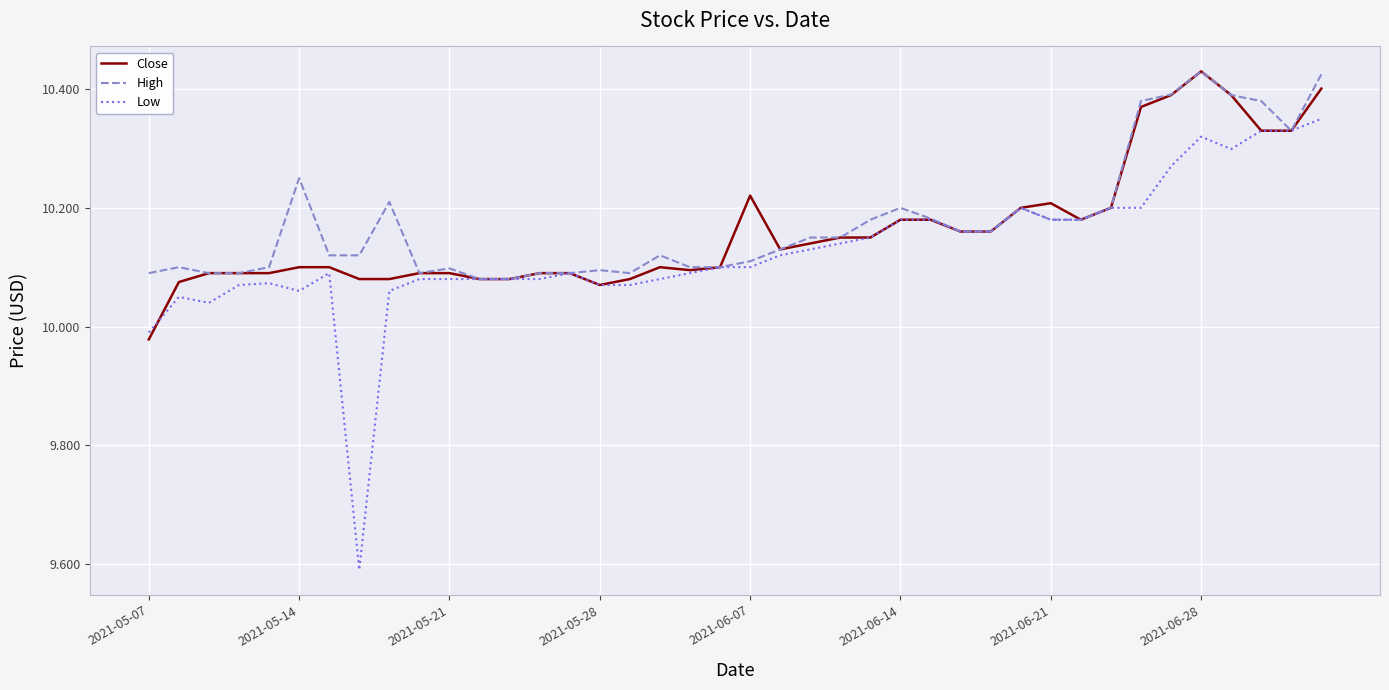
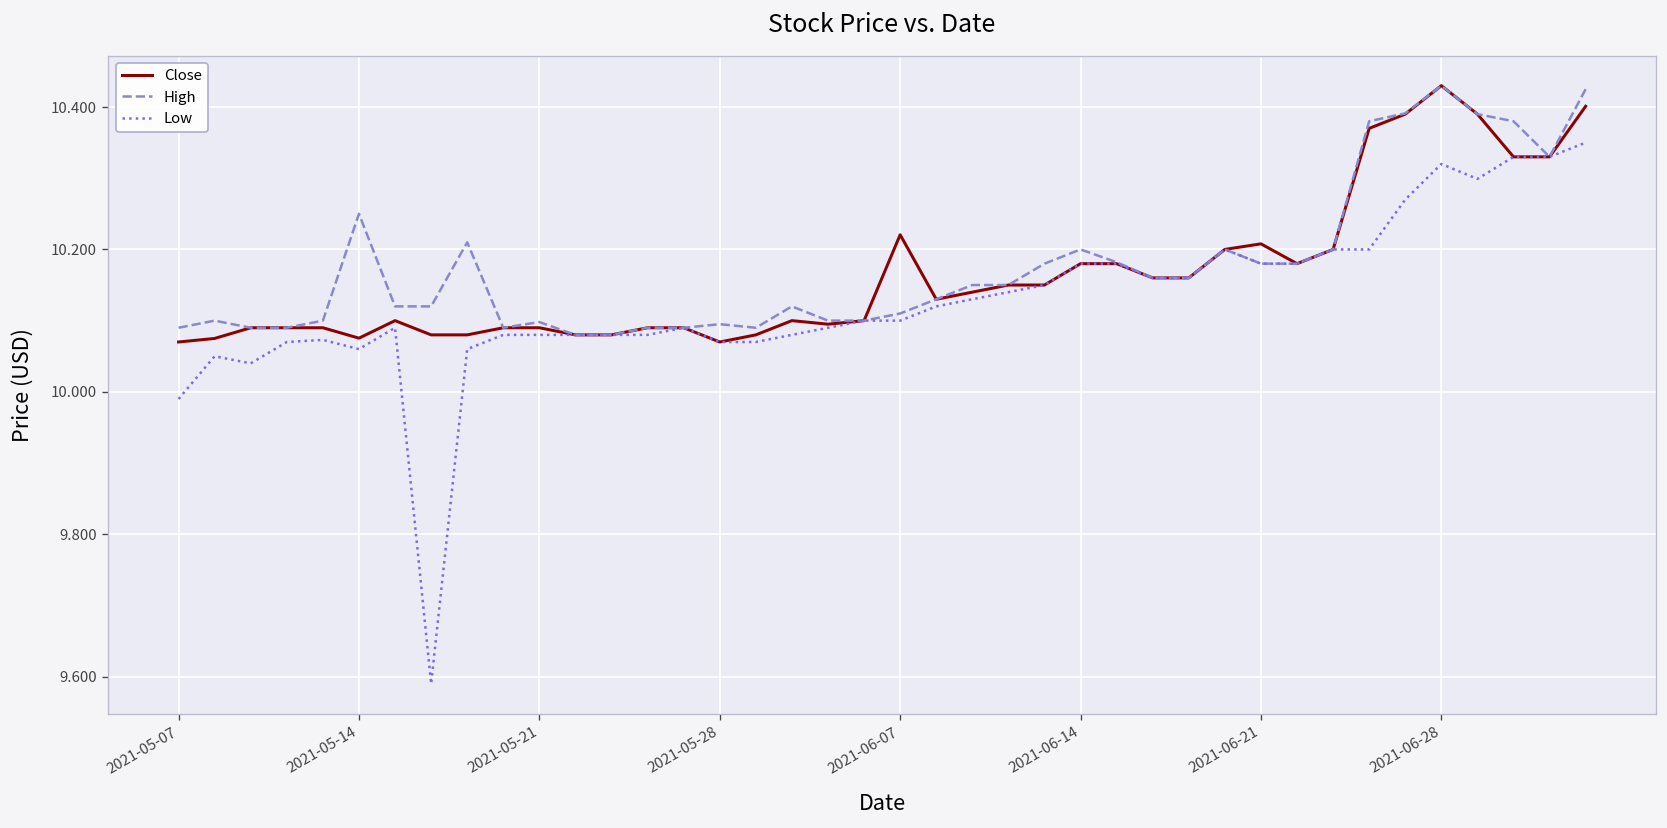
Close, 2021-05-07: 9.98 -> 10.07
Close, 2021-05-14: 10.10 -> 10.08
